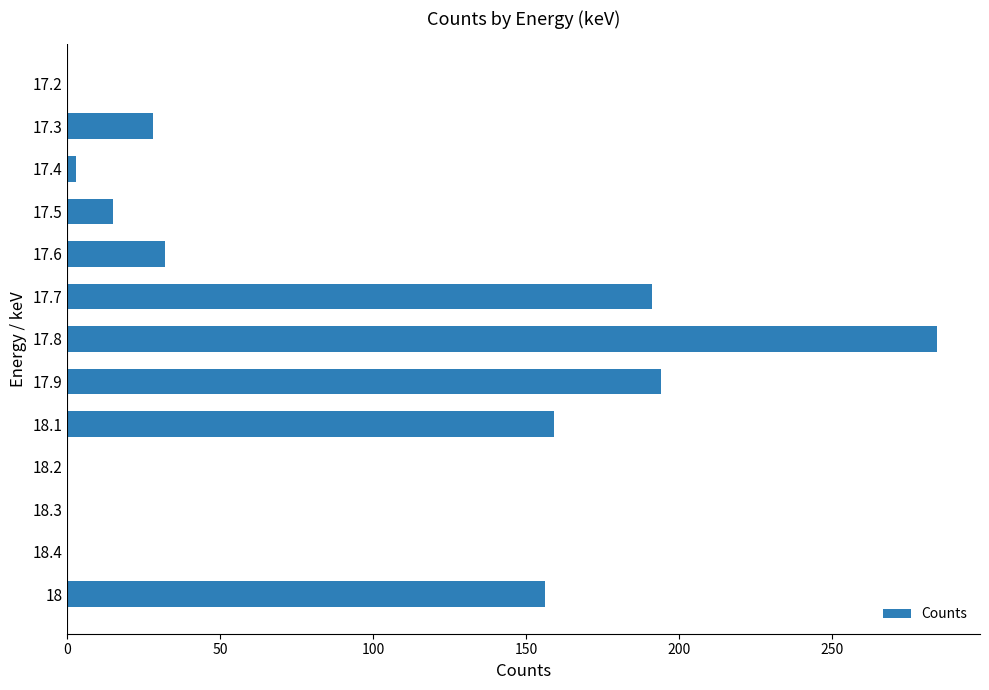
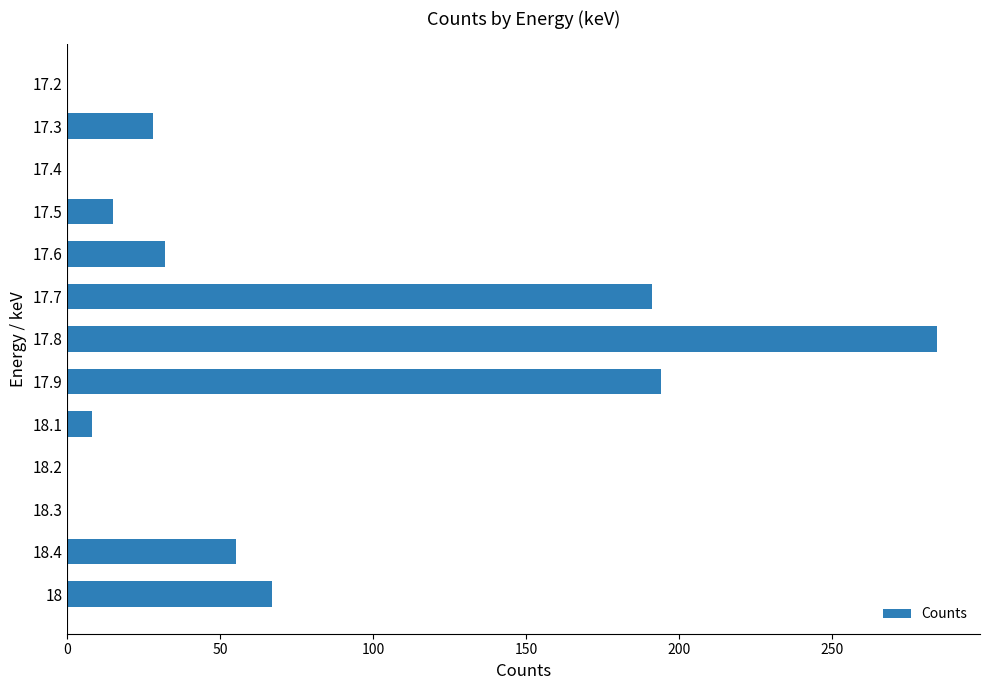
17.4: 3 -> 0
18.1: 159 -> 8
18.4: 0 -> 55
18: 156 -> 67
